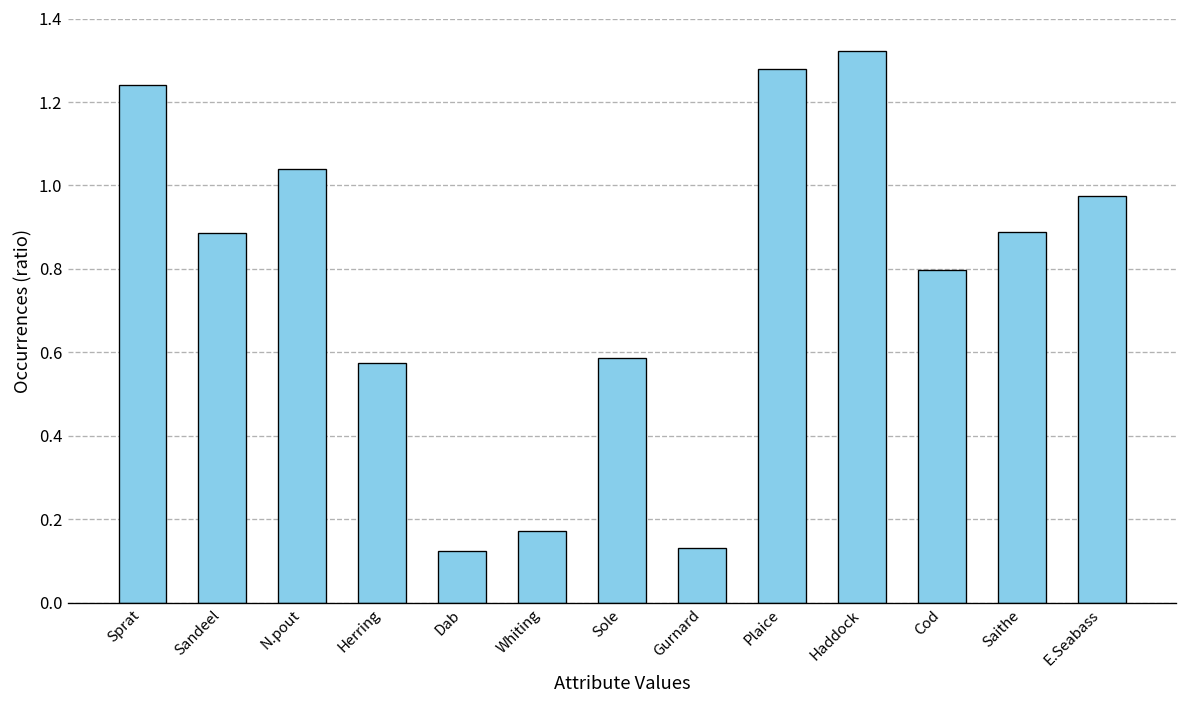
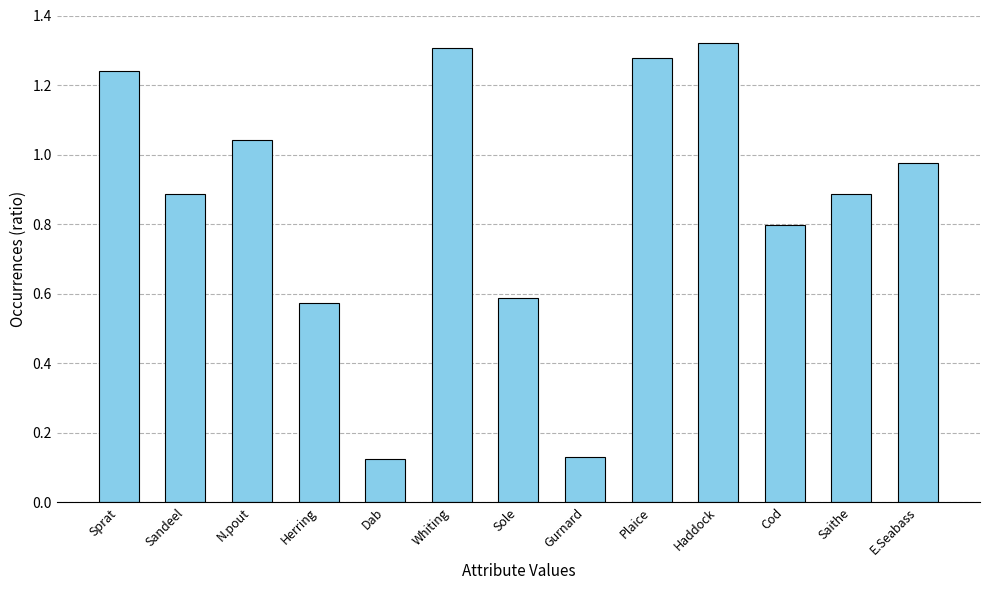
Whiting: 0.17 -> 1.31
